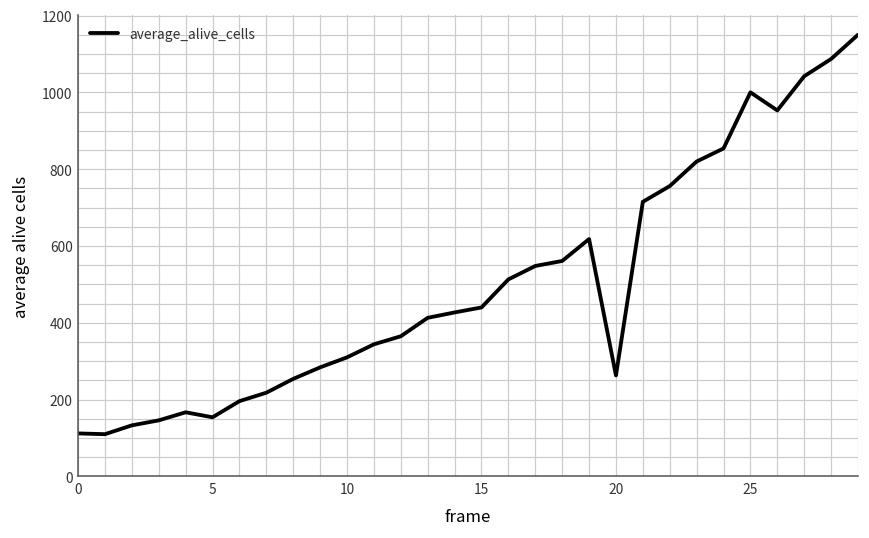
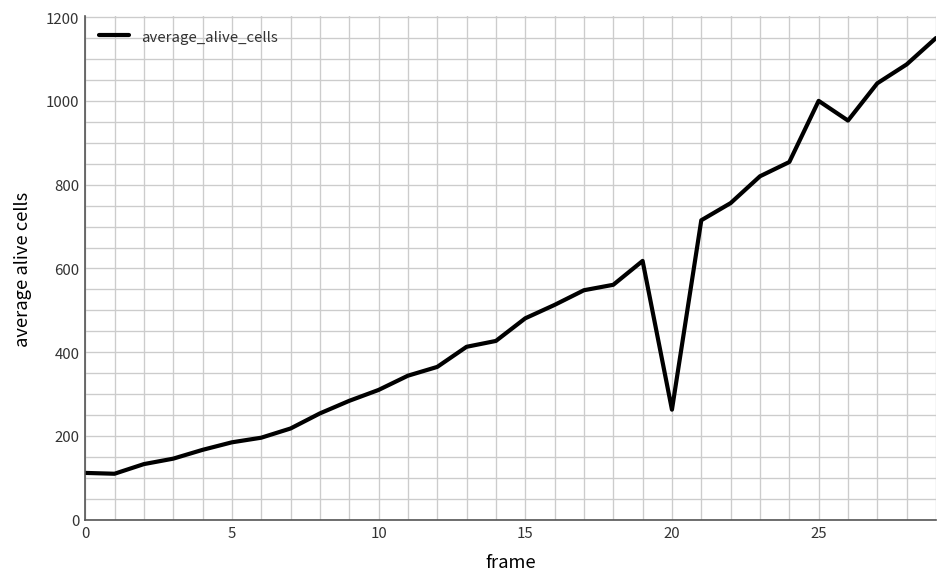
5: 150 -> 190
15: 440 -> 480
